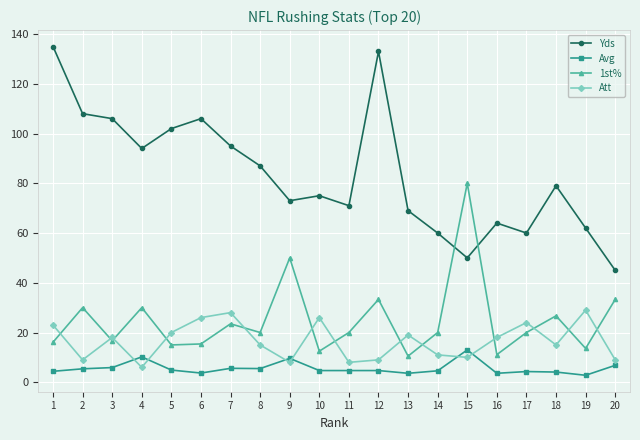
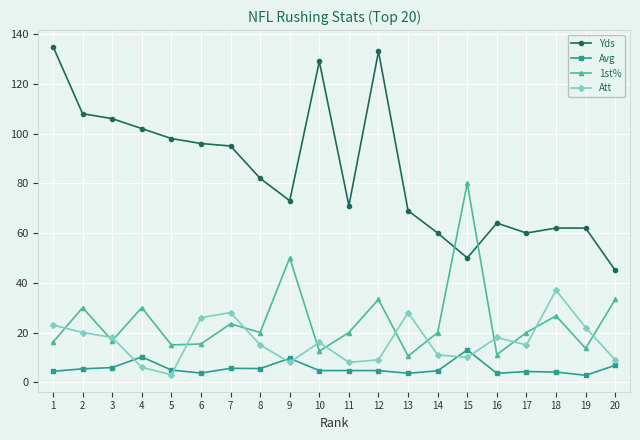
Att, 2: 9 -> 20
Yds, 4: 94 -> 102
Yds, 5: 102 -> 98
Att, 5: 20 -> 3
Yds, 6: 106 -> 96
Yds, 8: 87 -> 82
Yds, 10: 75 -> 129
Att, 10: 26 -> 16
Att, 13: 19 -> 28
Att, 17: 24 -> 15
Yds, 18: 79 -> 62
Att, 18: 15 -> 37
Att, 19: 29 -> 22
